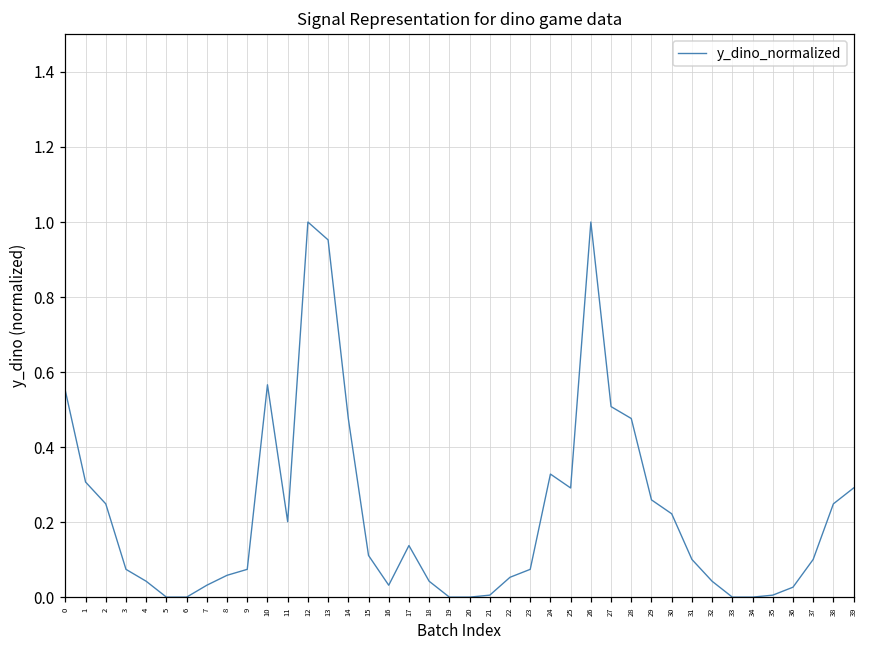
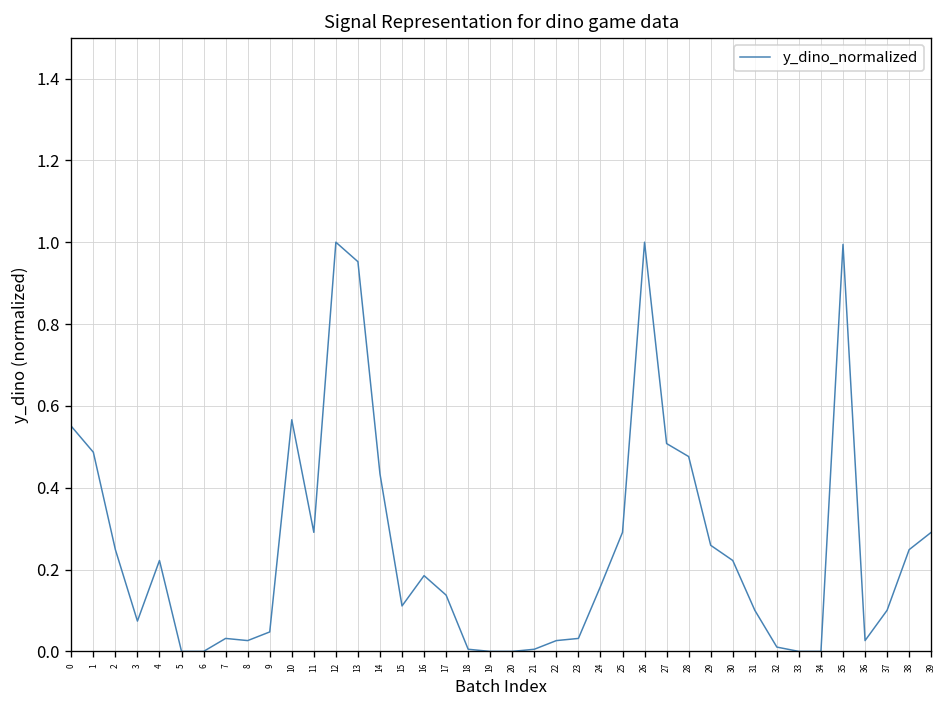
1: 0.31 -> 0.49
4: 0.04 -> 0.22
8: 0.06 -> 0.03
9: 0.07 -> 0.05
11: 0.20 -> 0.29
14: 0.48 -> 0.43
16: 0.03 -> 0.19
18: 0.04 -> 0.01
22: 0.05 -> 0.03
23: 0.07 -> 0.03
24: 0.33 -> 0.16
32: 0.04 -> 0.01
35: 0.01 -> 0.99
